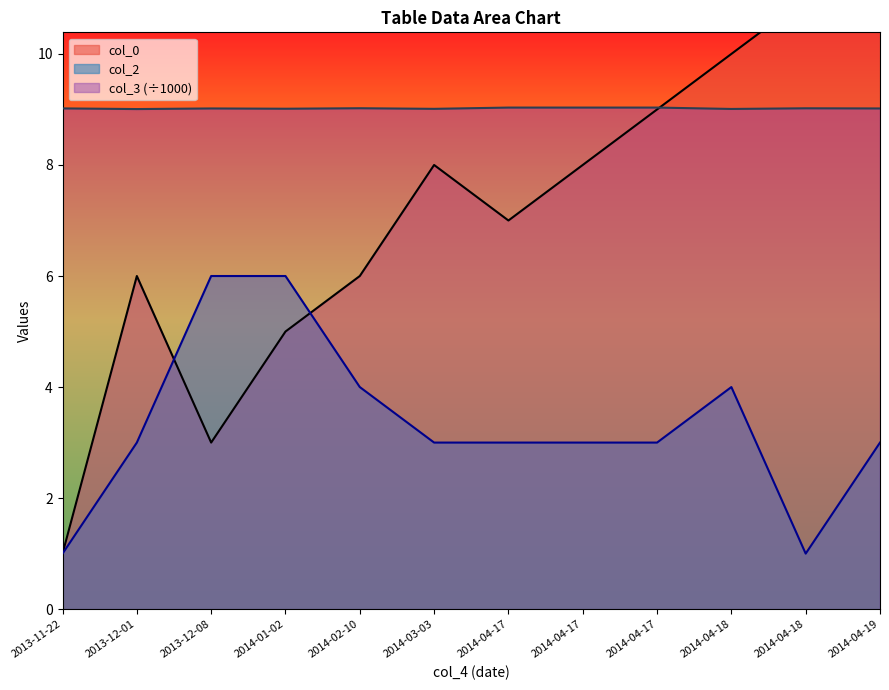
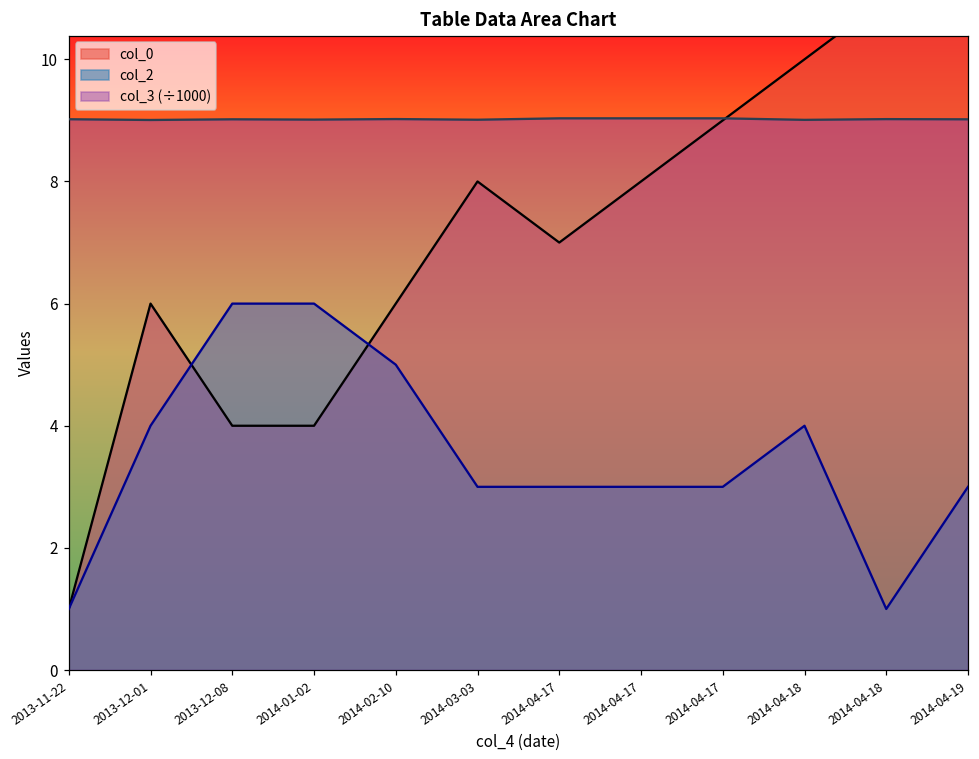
col_2, 2013-12-01: 3 -> 4
col_0, 2013-12-08: 3 -> 4
col_0, 2014-01-02: 5 -> 4
col_2, 2014-02-10: 4 -> 5
